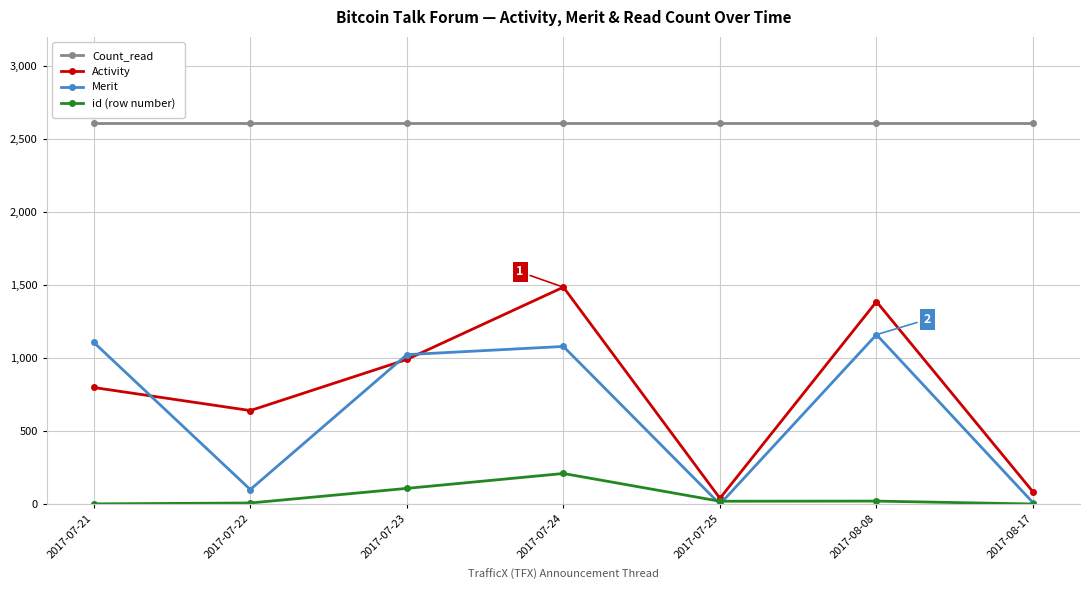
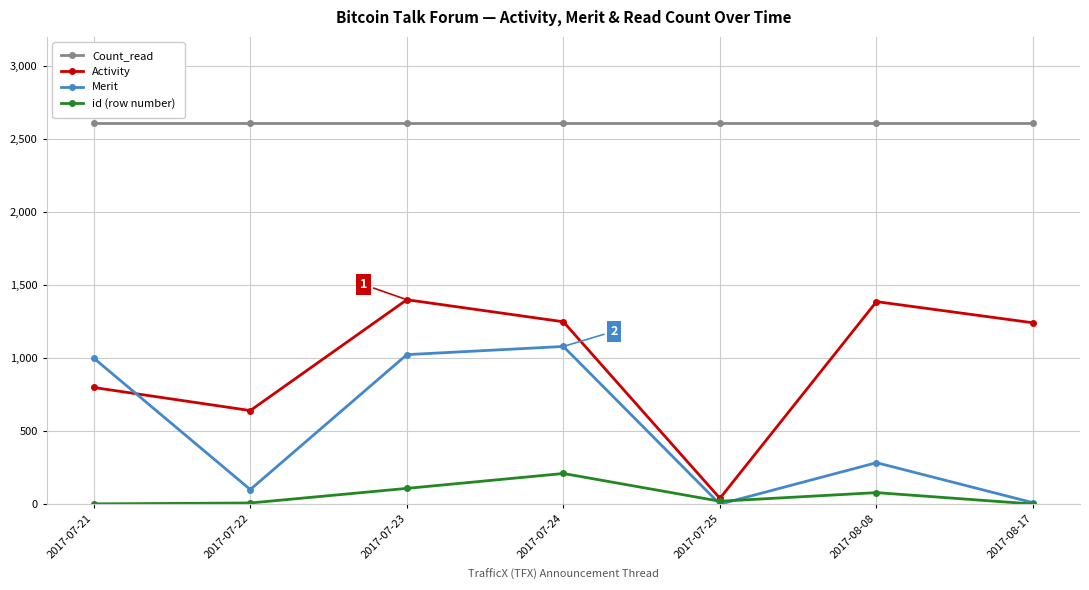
Merit, 2017-07-21: 1,110 -> 1,000
Activity, 2017-07-23: 990 -> 1,400
Activity, 2017-07-24: 1,490 -> 1,250
Merit, 2017-08-08: 1,160 -> 280
id (row number), 2017-08-08: 20 -> 80
Activity, 2017-08-17: 80 -> 1,240
